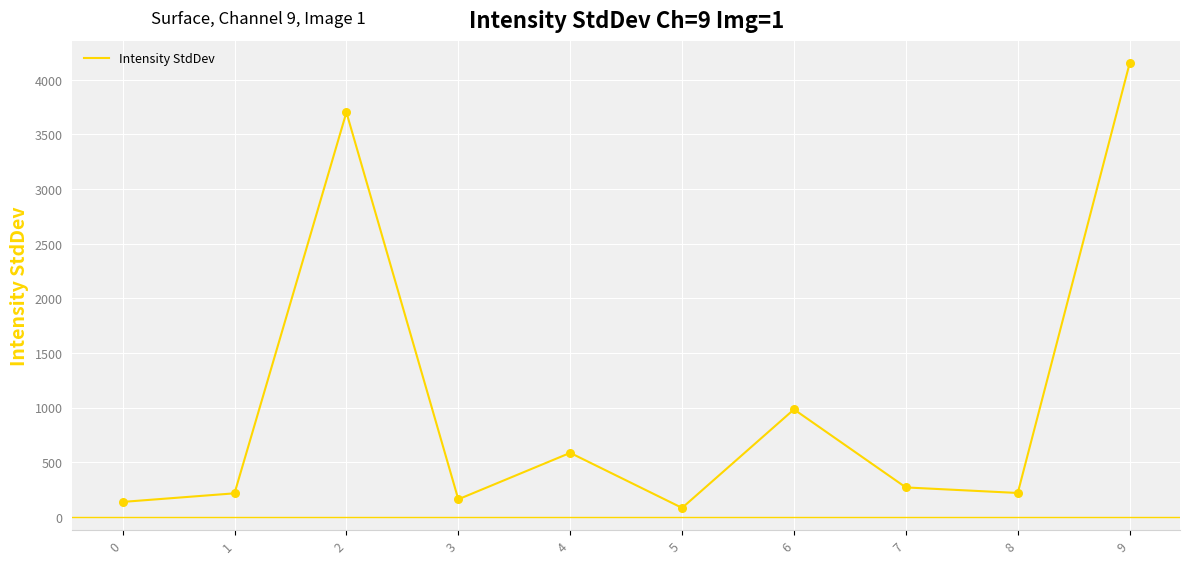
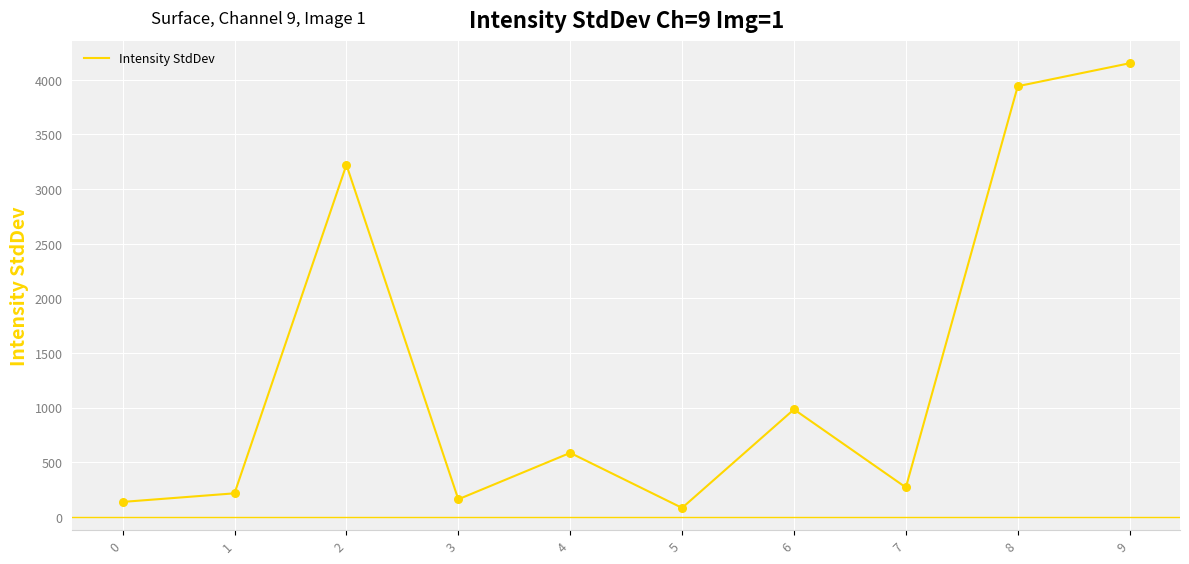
2: 3700 -> 3220
8: 220 -> 3940
